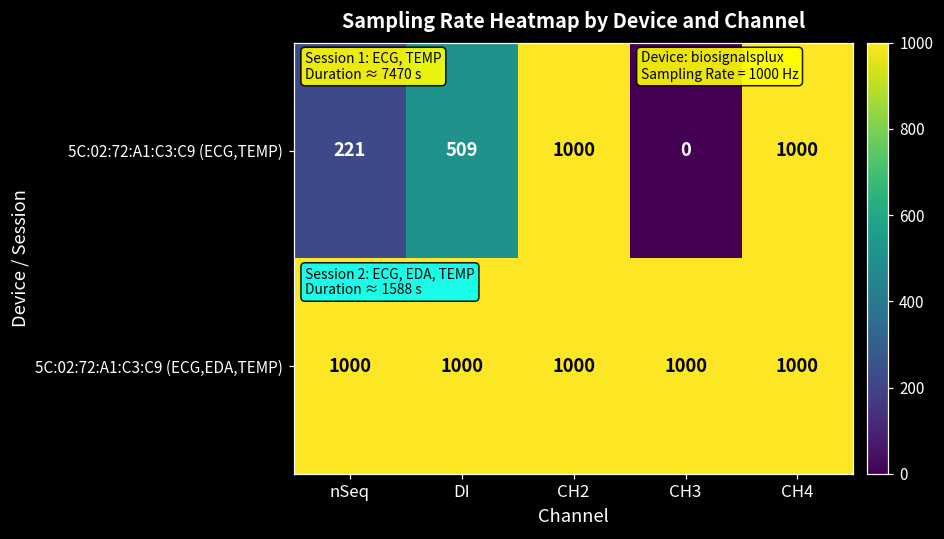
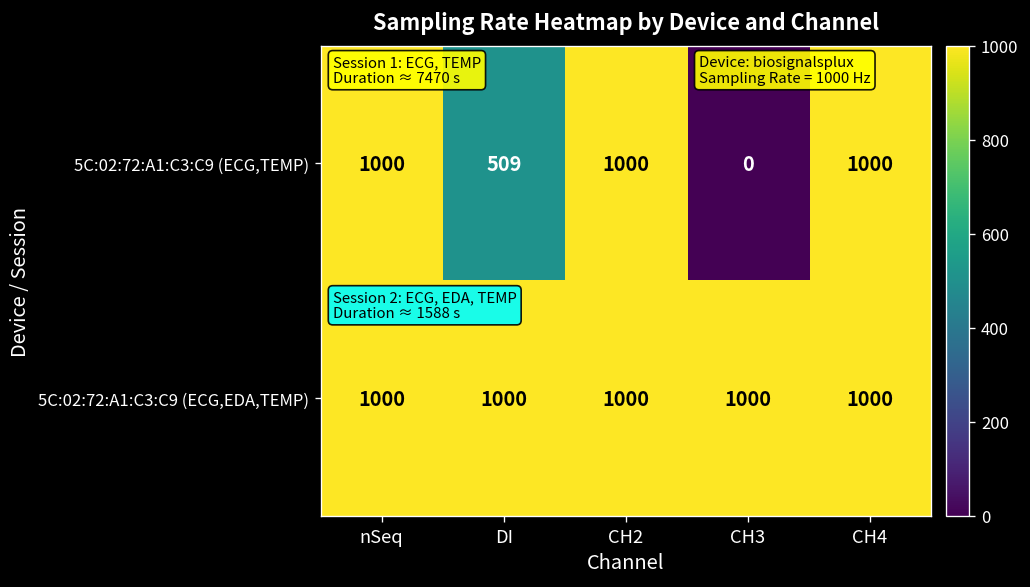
5C:02:72:A1:C3:C9 (ECG,TEMP), nSeq: 221 -> 1000
